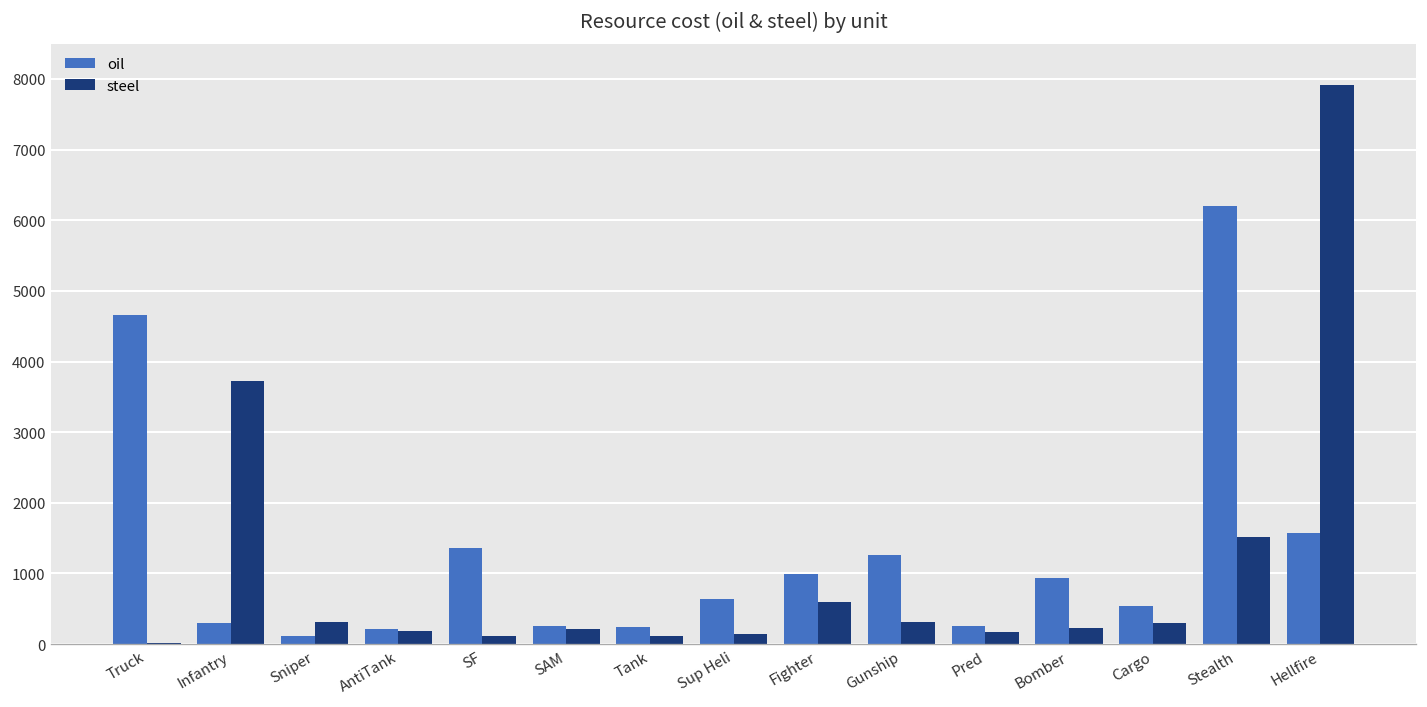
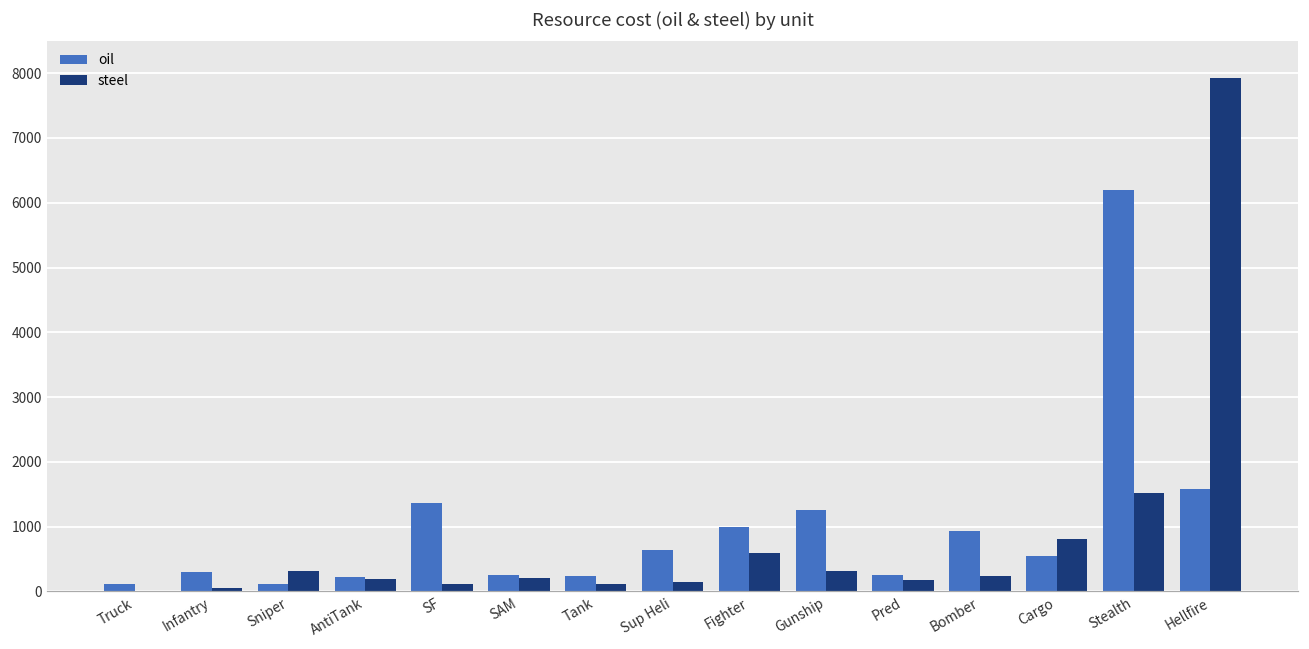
oil, Truck: 4700 -> 100
steel, Infantry: 3700 -> 100
steel, Cargo: 300 -> 800
